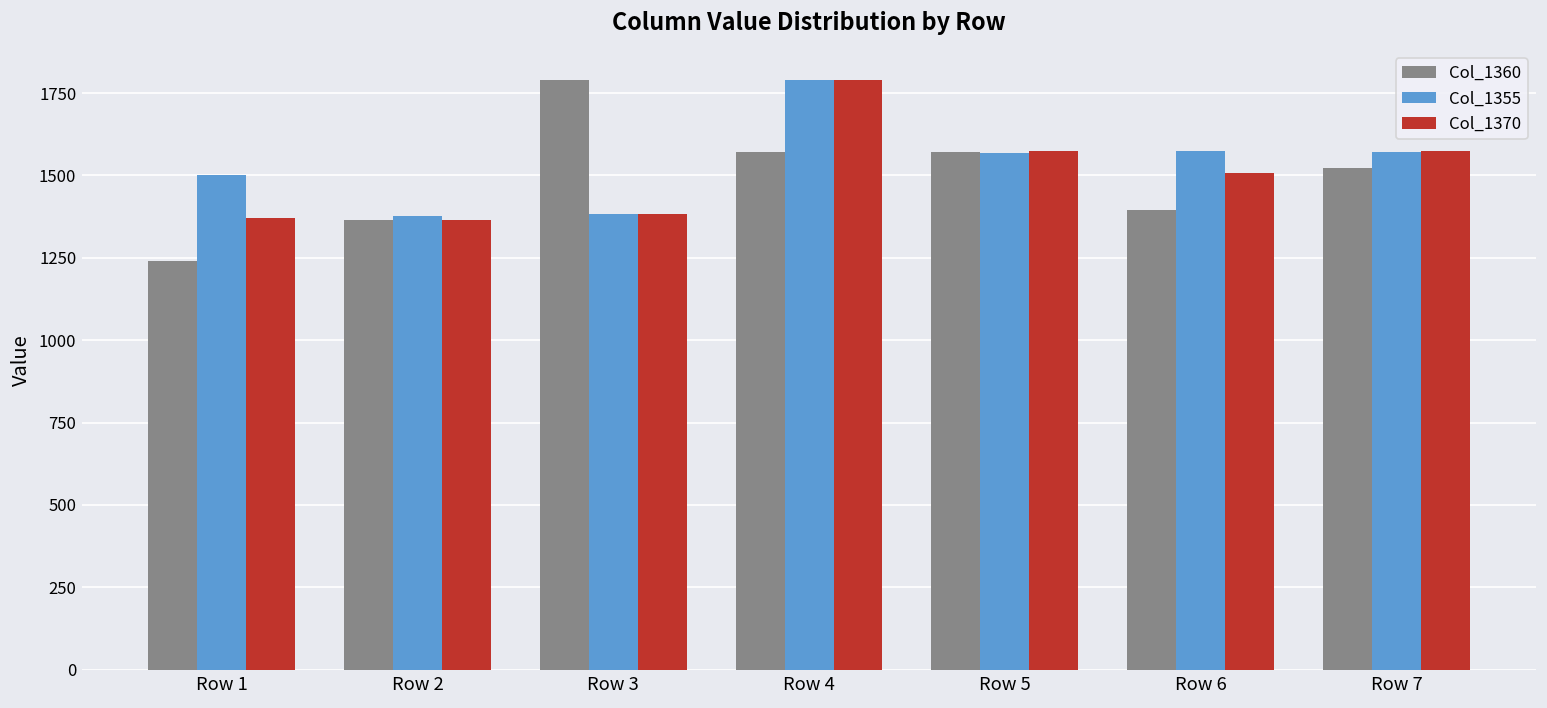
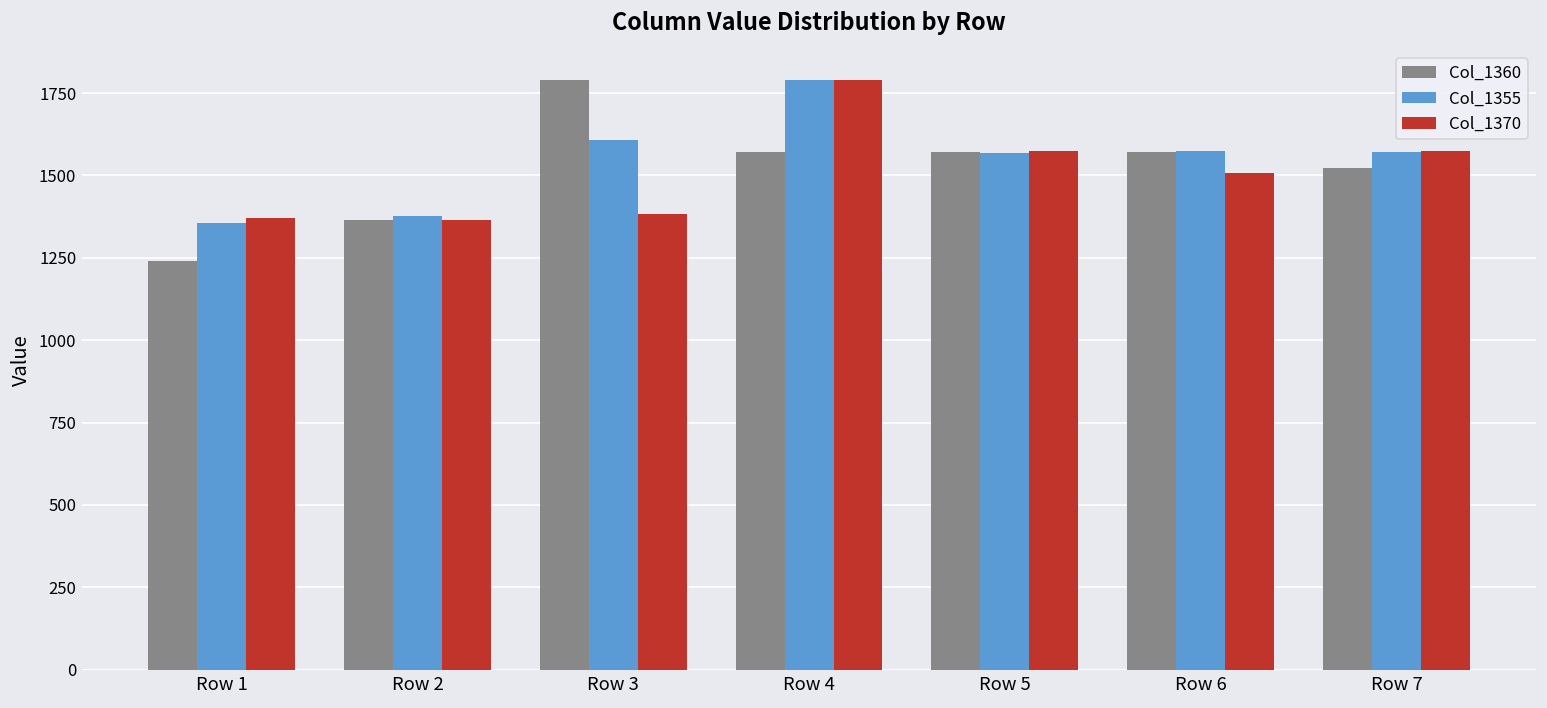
Col_1355, Row 1: 1500 -> 1360
Col_1355, Row 3: 1380 -> 1610
Col_1360, Row 6: 1390 -> 1570
